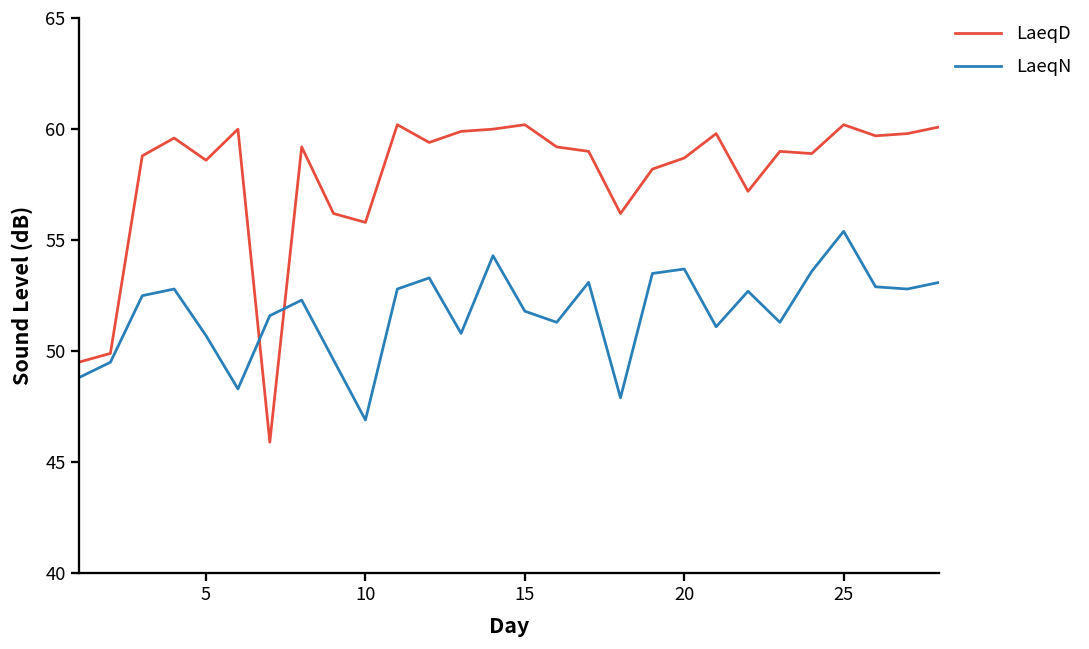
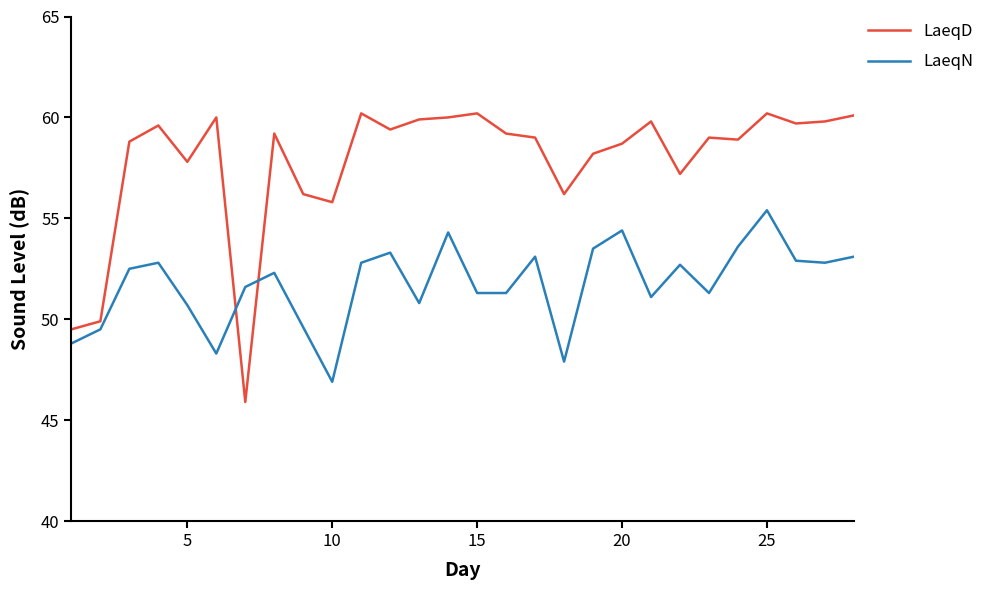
LaeqD, 5: 58.6 -> 57.8
LaeqN, 15: 51.8 -> 51.3
LaeqN, 20: 53.7 -> 54.4
